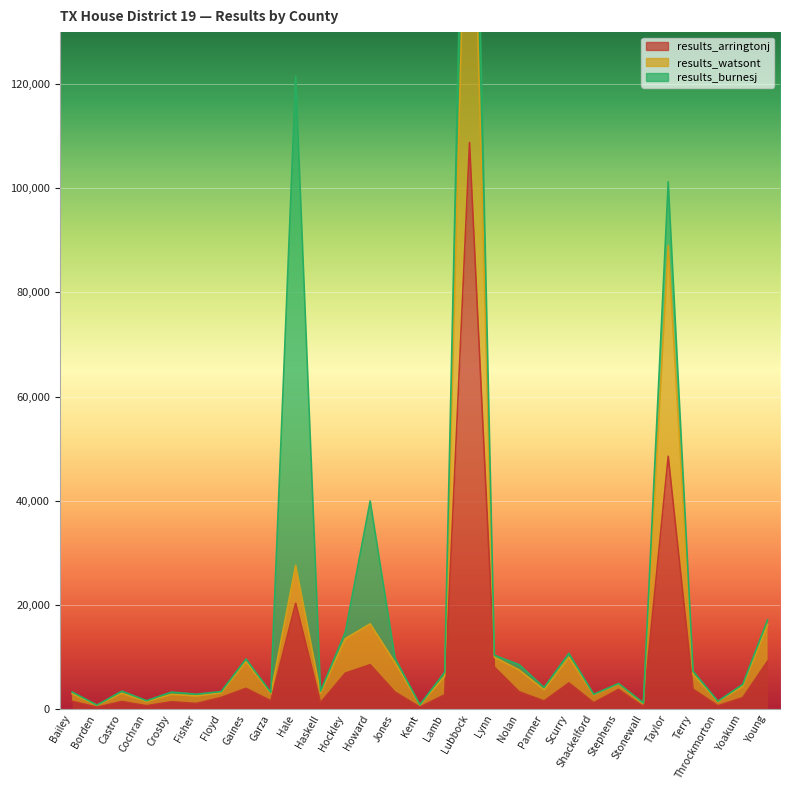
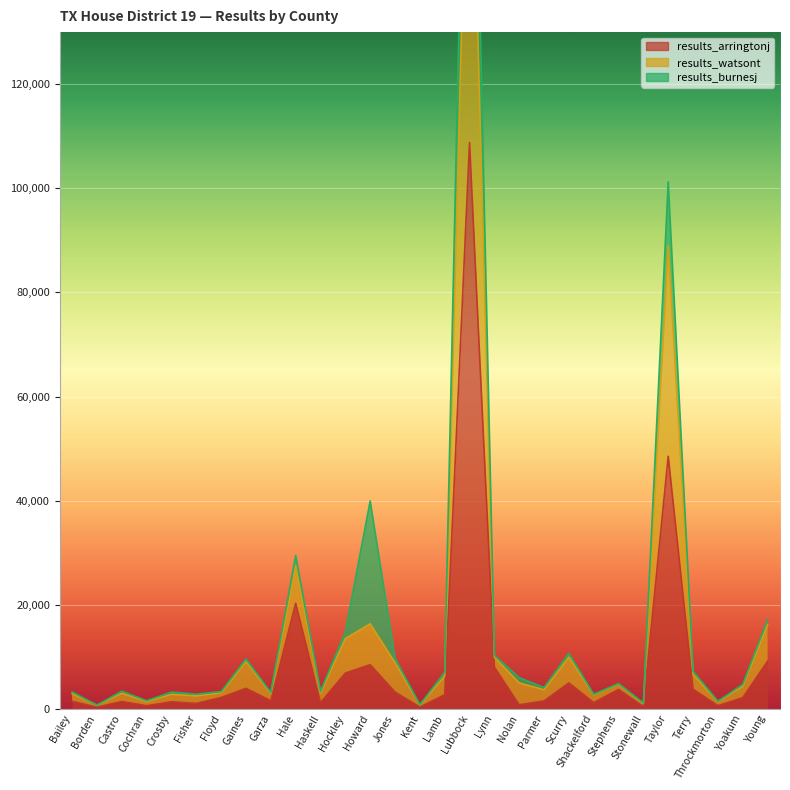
results_burnesj, Hale: 94,000 -> 2,000
results_arringtonj, Nolan: 3,000 -> 1,000
